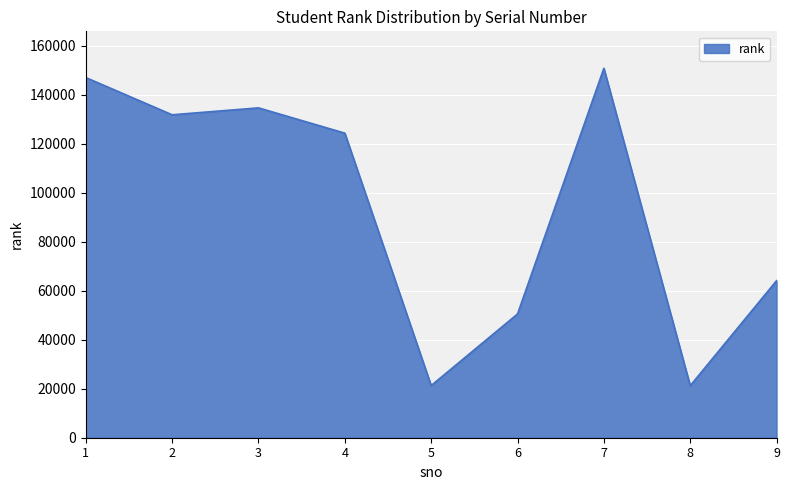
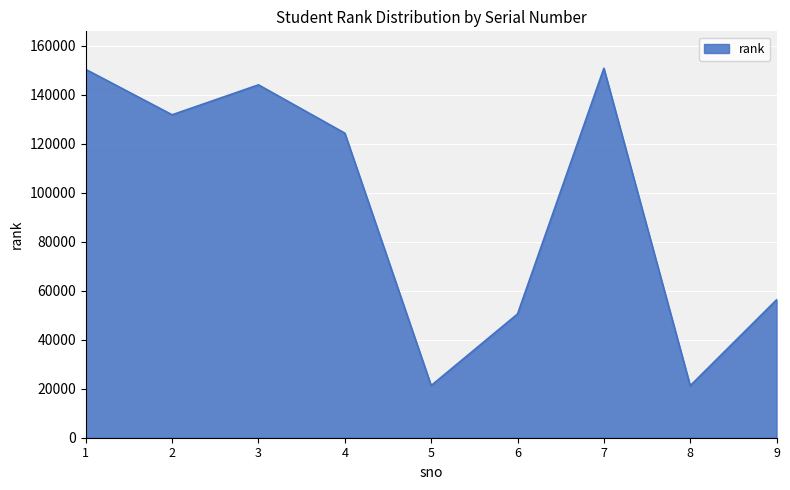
1: 147000 -> 150000
3: 135000 -> 144000
9: 64000 -> 56000
